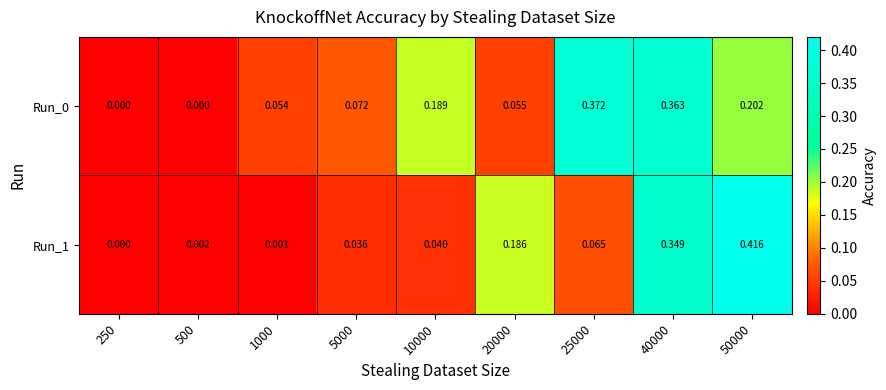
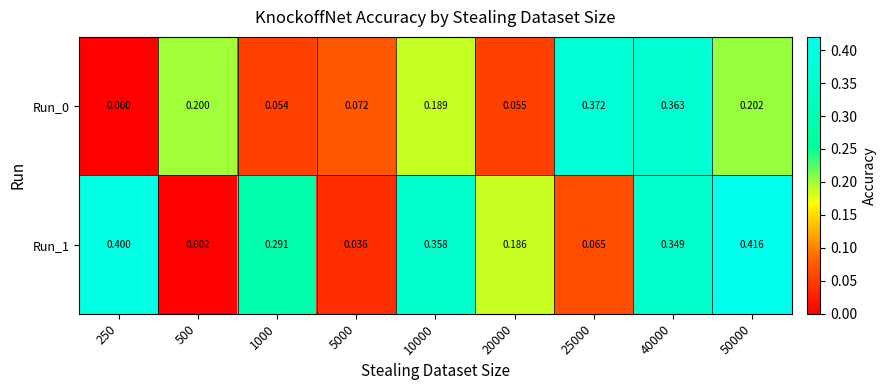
Run_0, 500: 0.000 -> 0.200
Run_1, 250: 0.000 -> 0.400
Run_1, 1000: 0.001 -> 0.291
Run_1, 10000: 0.040 -> 0.358
